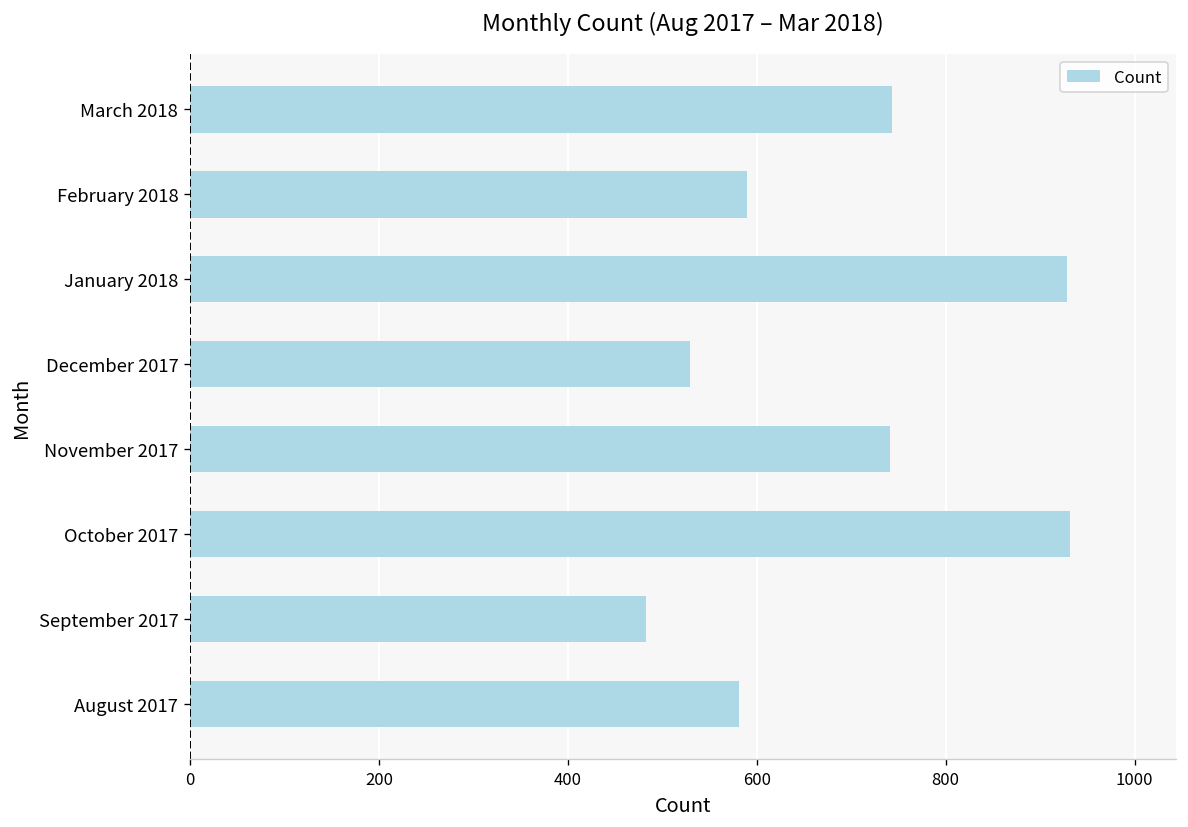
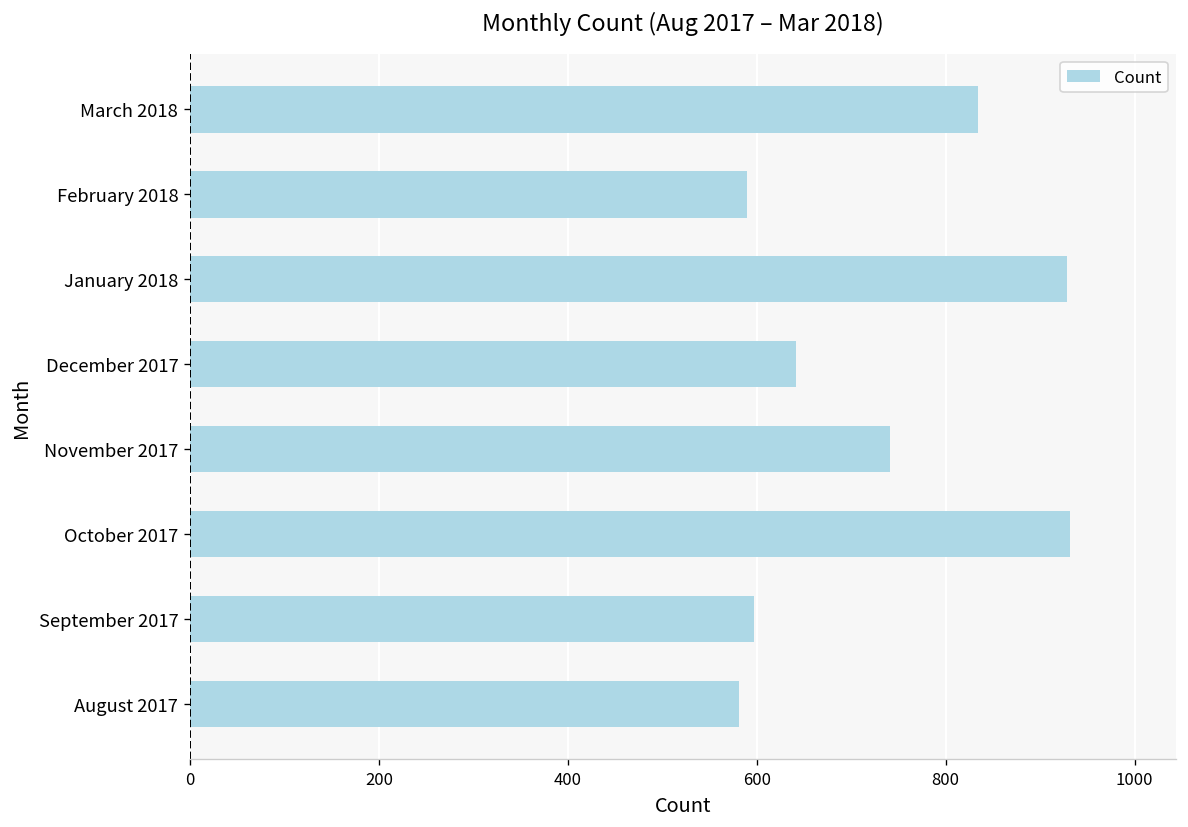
March 2018: 740 -> 830
December 2017: 530 -> 640
September 2017: 480 -> 600
